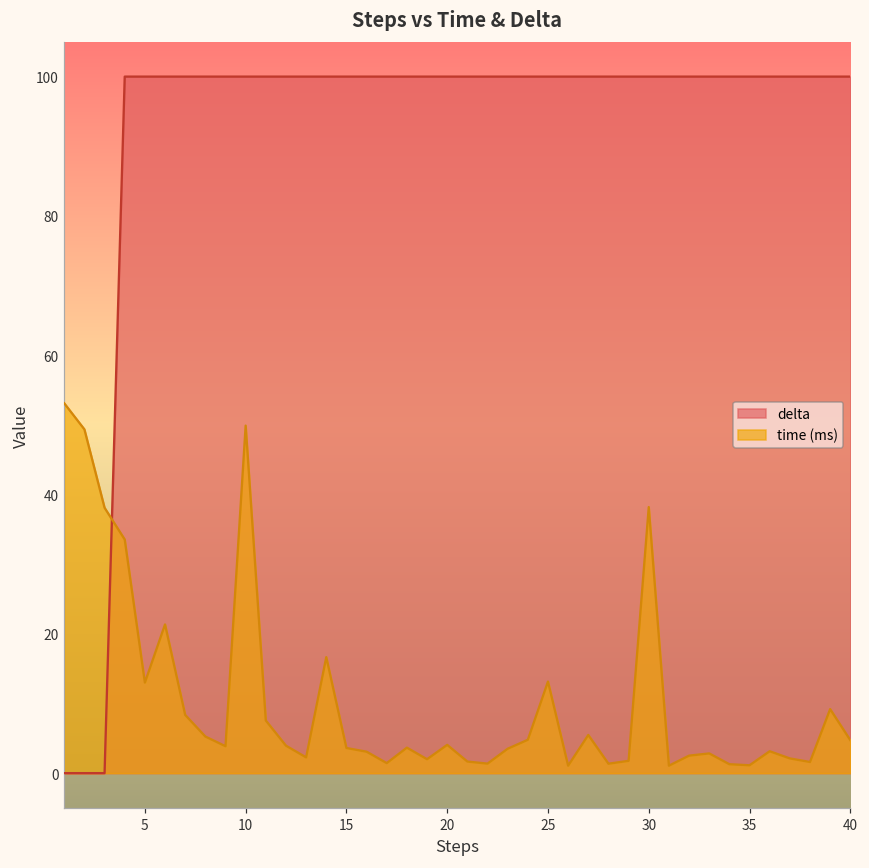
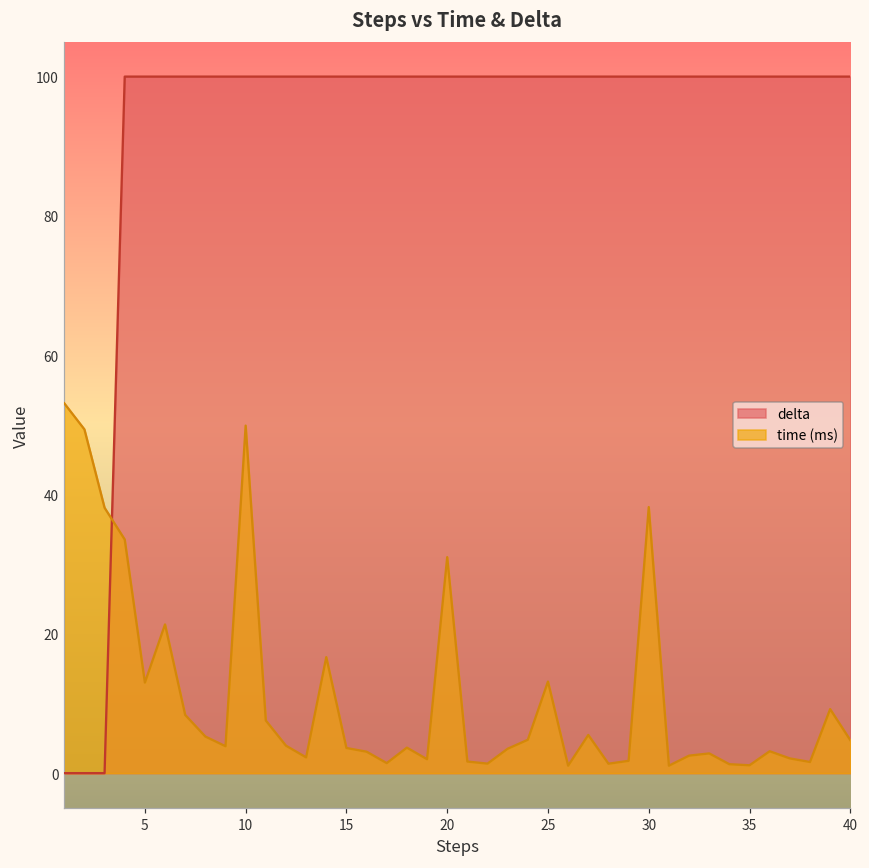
time (ms), 20: 4 -> 31
